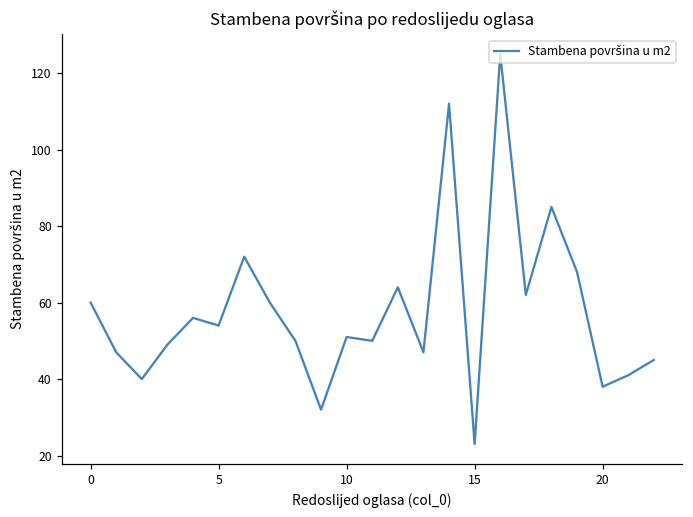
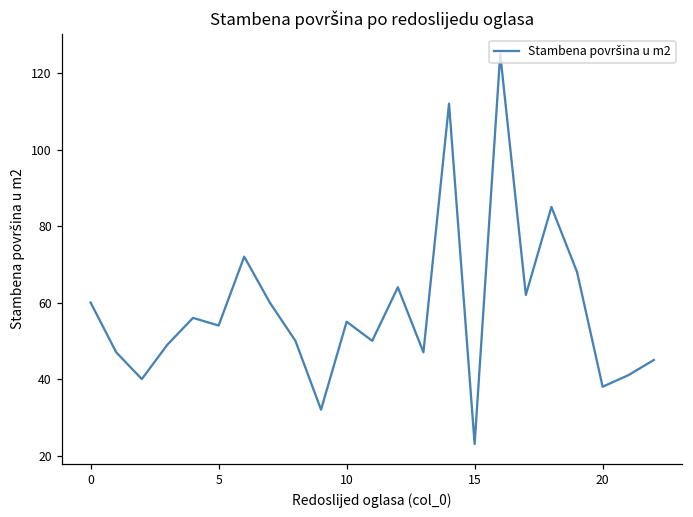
10: 51 -> 55
